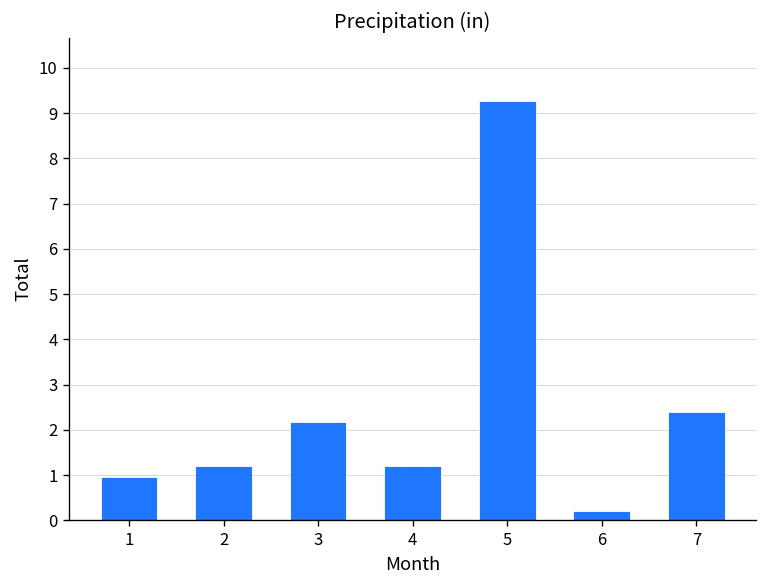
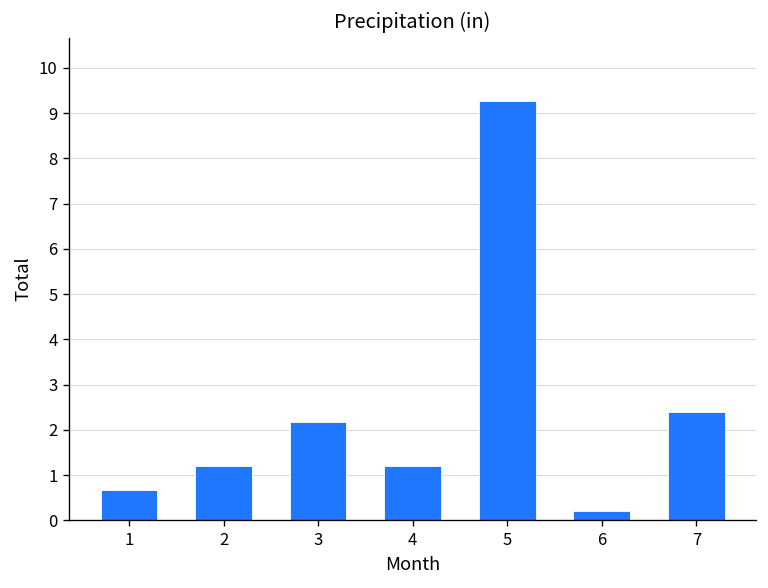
1: 1.0 -> 0.7
